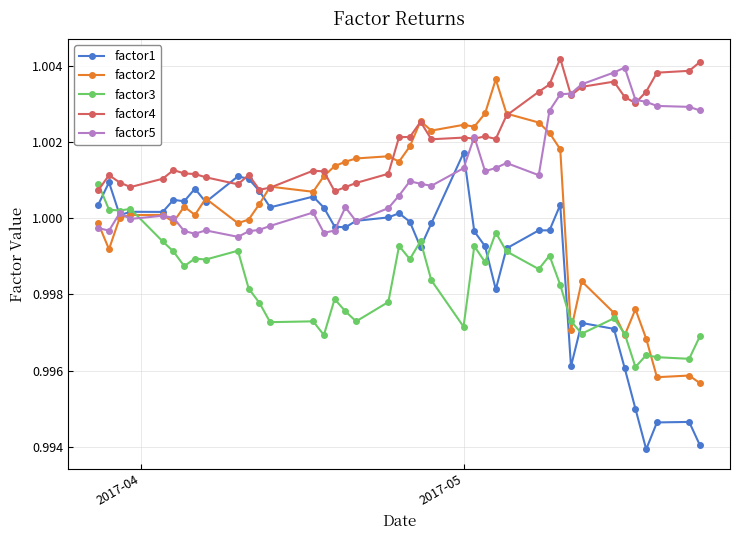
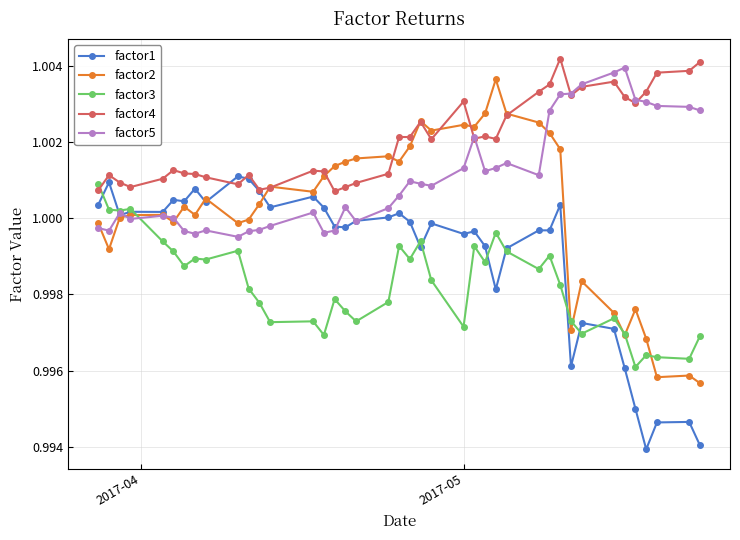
factor1, 2017-05: 1.0017 -> 0.9996
factor4, 2017-05: 1.0021 -> 1.0031
